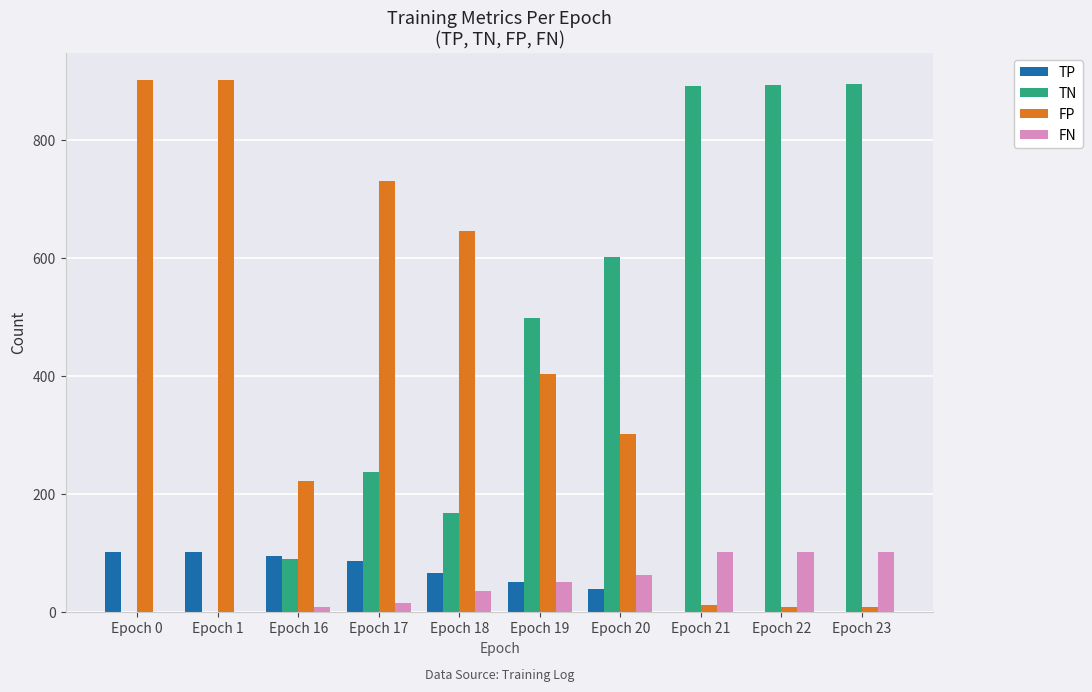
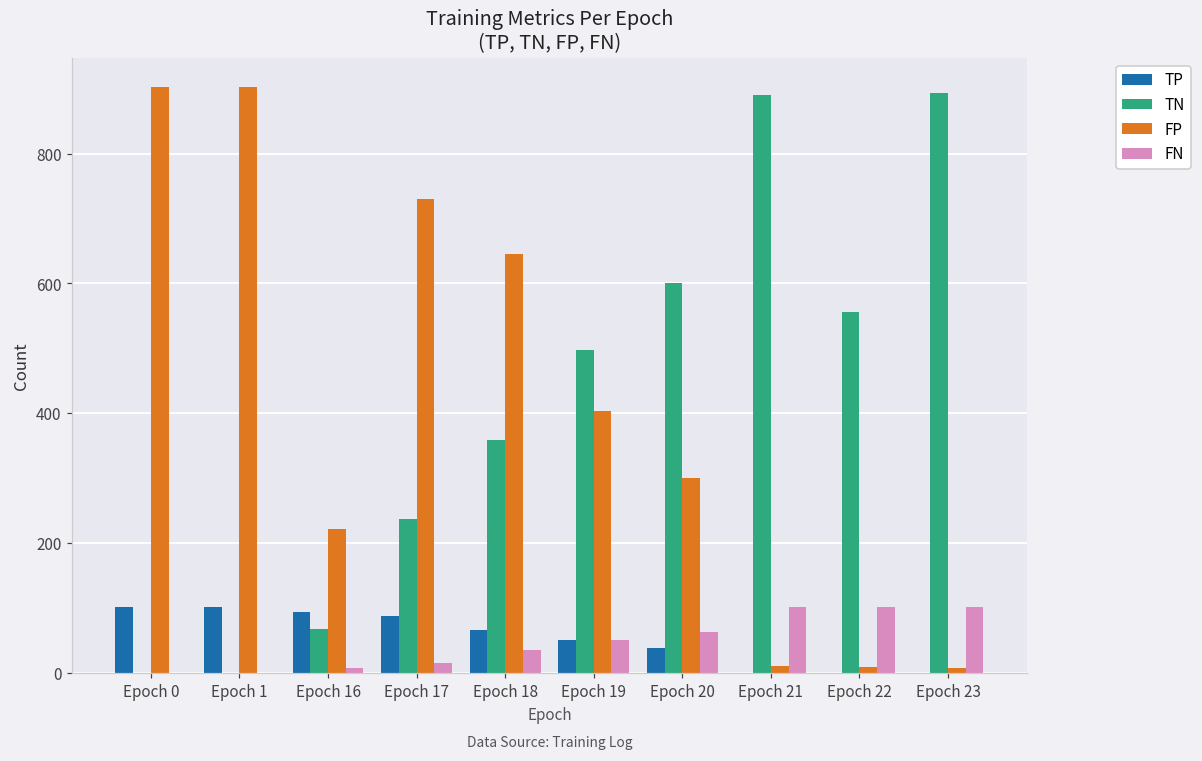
TN, Epoch 16: 90 -> 70
TN, Epoch 18: 170 -> 360
TN, Epoch 22: 890 -> 560
